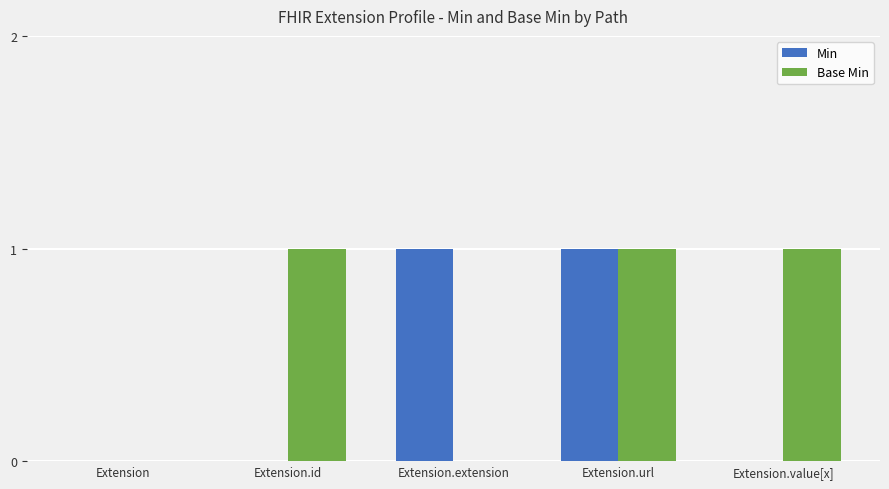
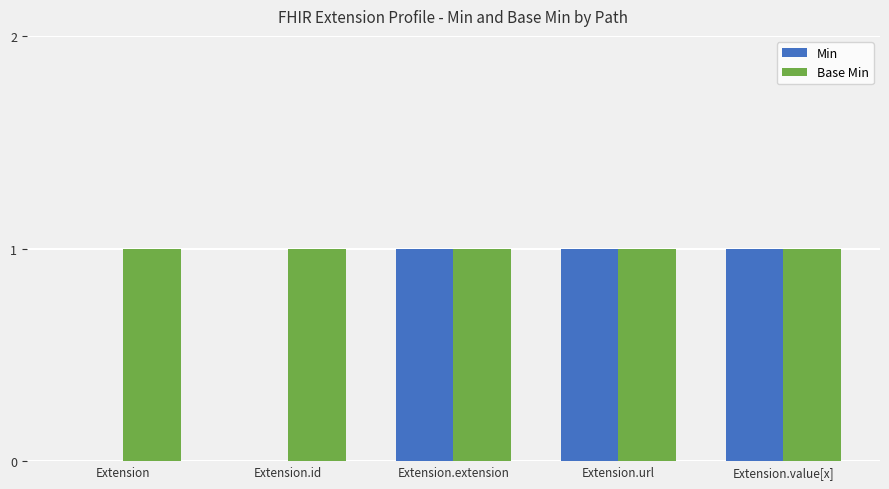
Base Min, Extension: 0 -> 1
Base Min, Extension.extension: 0 -> 1
Min, Extension.value[x]: 0 -> 1
